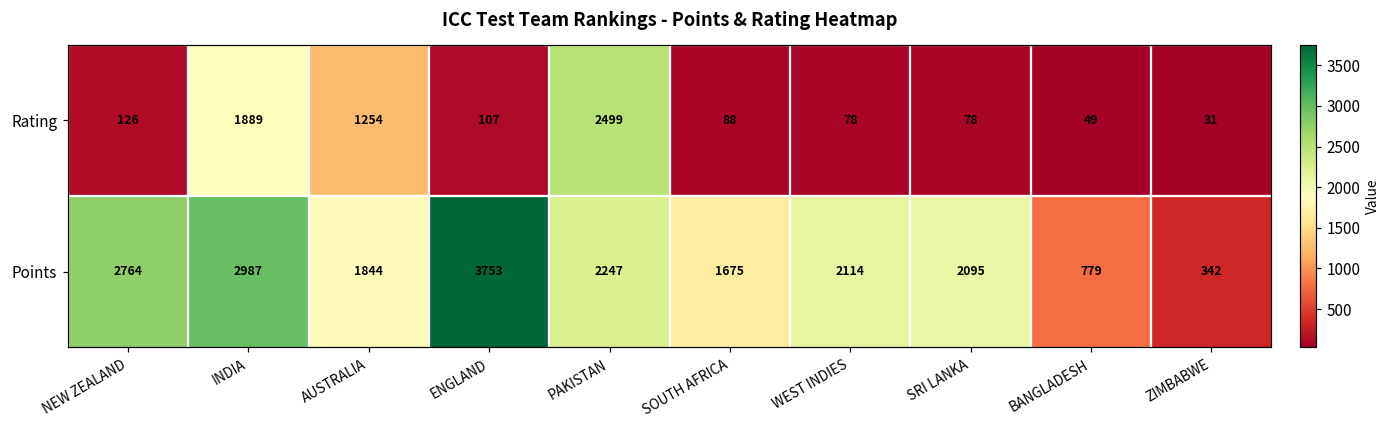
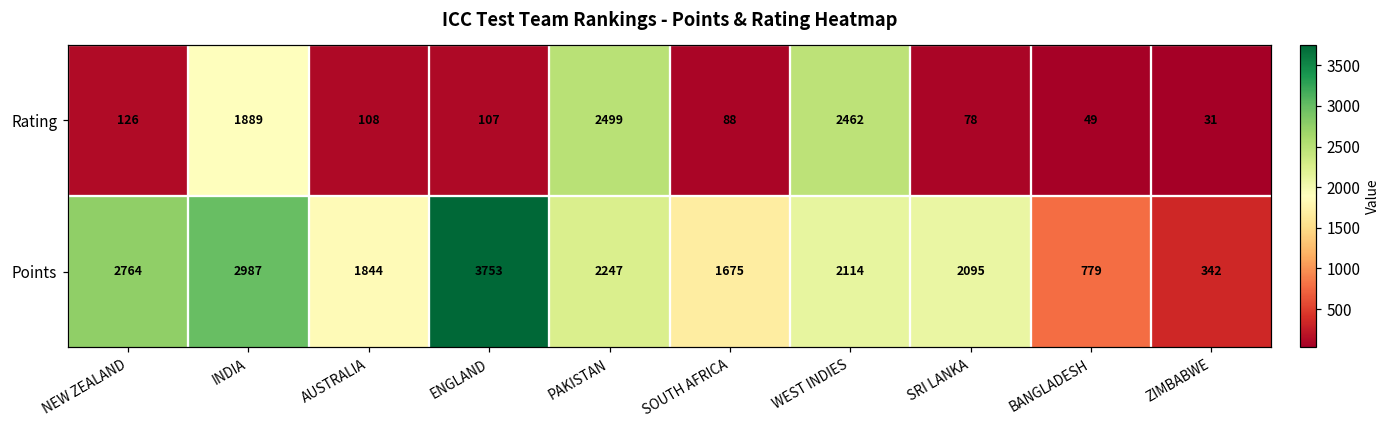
Rating, AUSTRALIA: 1254 -> 108
Rating, WEST INDIES: 78 -> 2462
